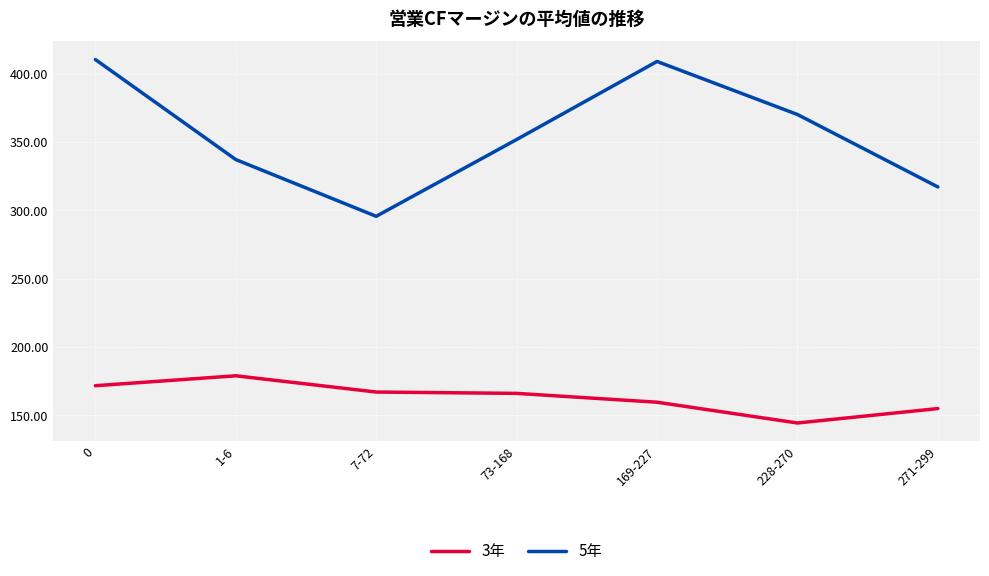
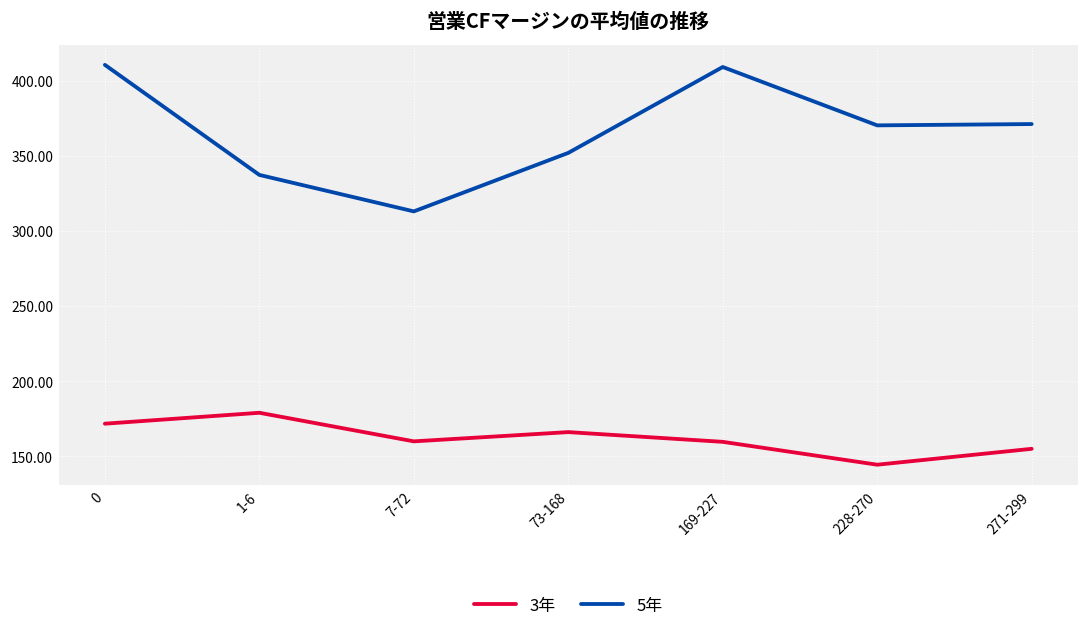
3年, 7-72: 167 -> 160
5年, 7-72: 296 -> 313
5年, 271-299: 317 -> 371
